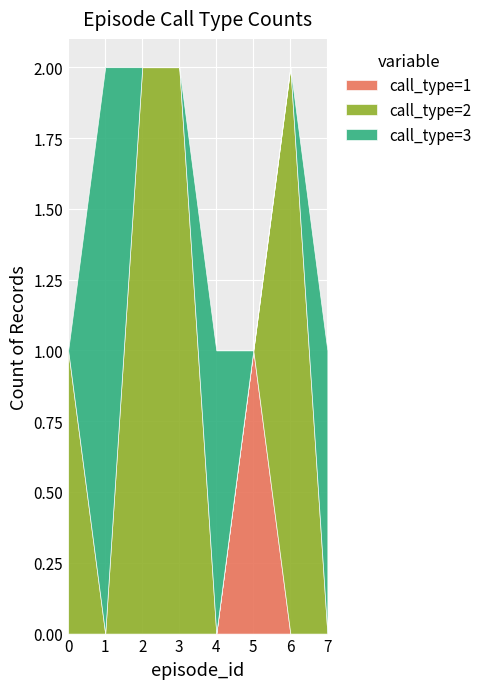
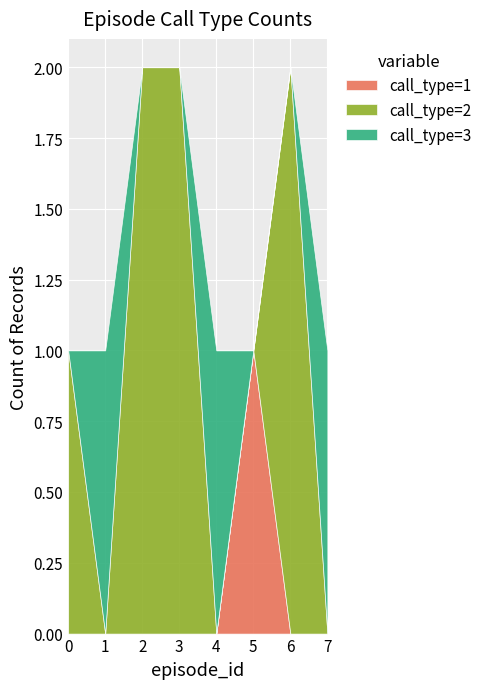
call_type=3, 1: 2 -> 1
